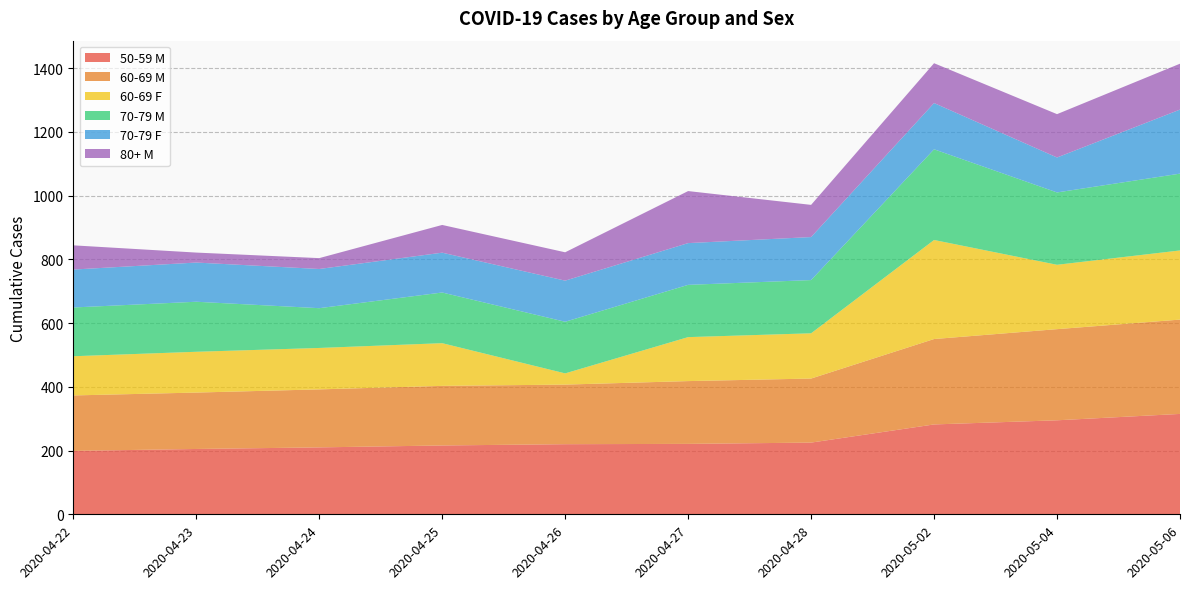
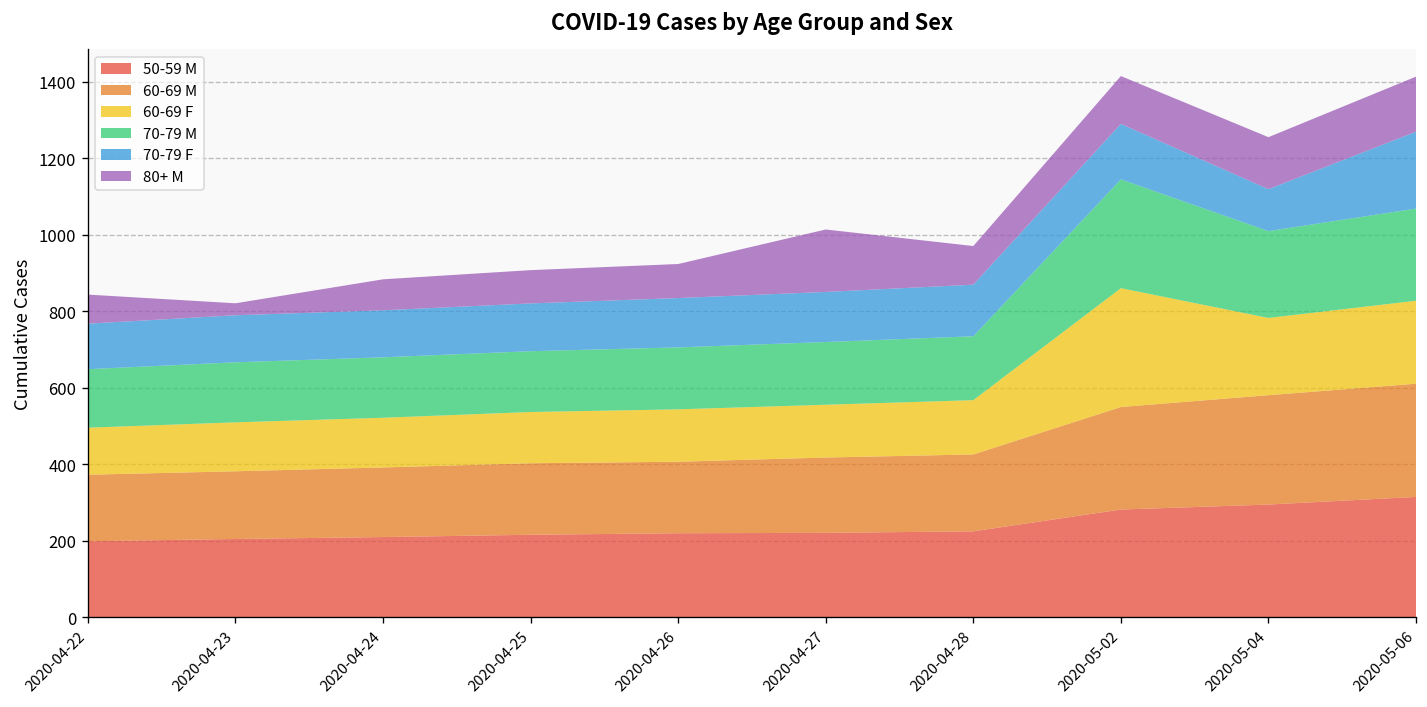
70-79 M, 2020-04-24: 120 -> 160
80+ M, 2020-04-24: 30 -> 80
60-69 F, 2020-04-26: 40 -> 140
